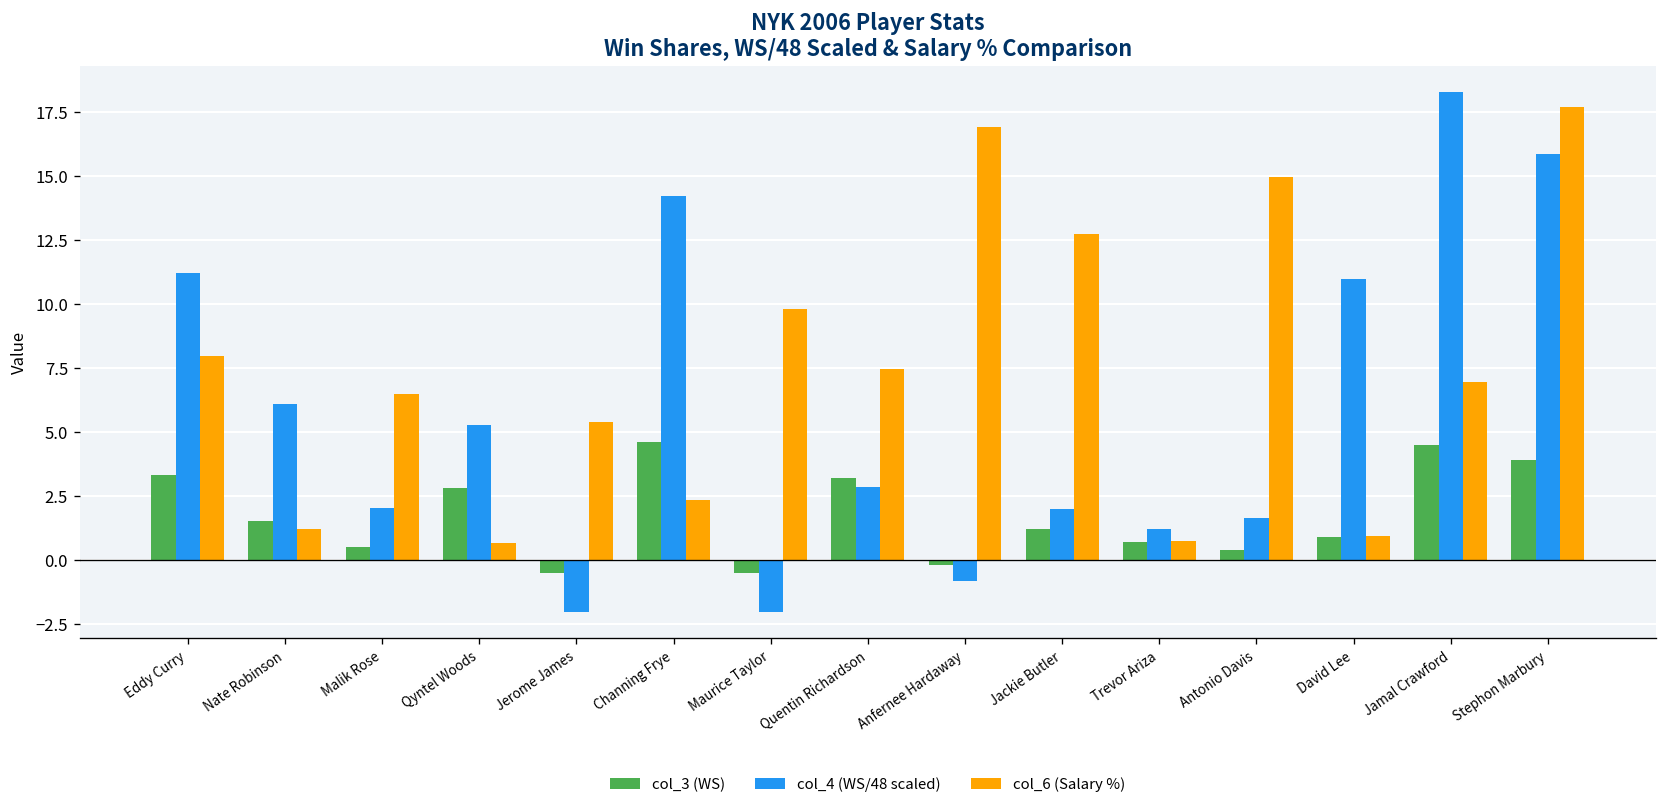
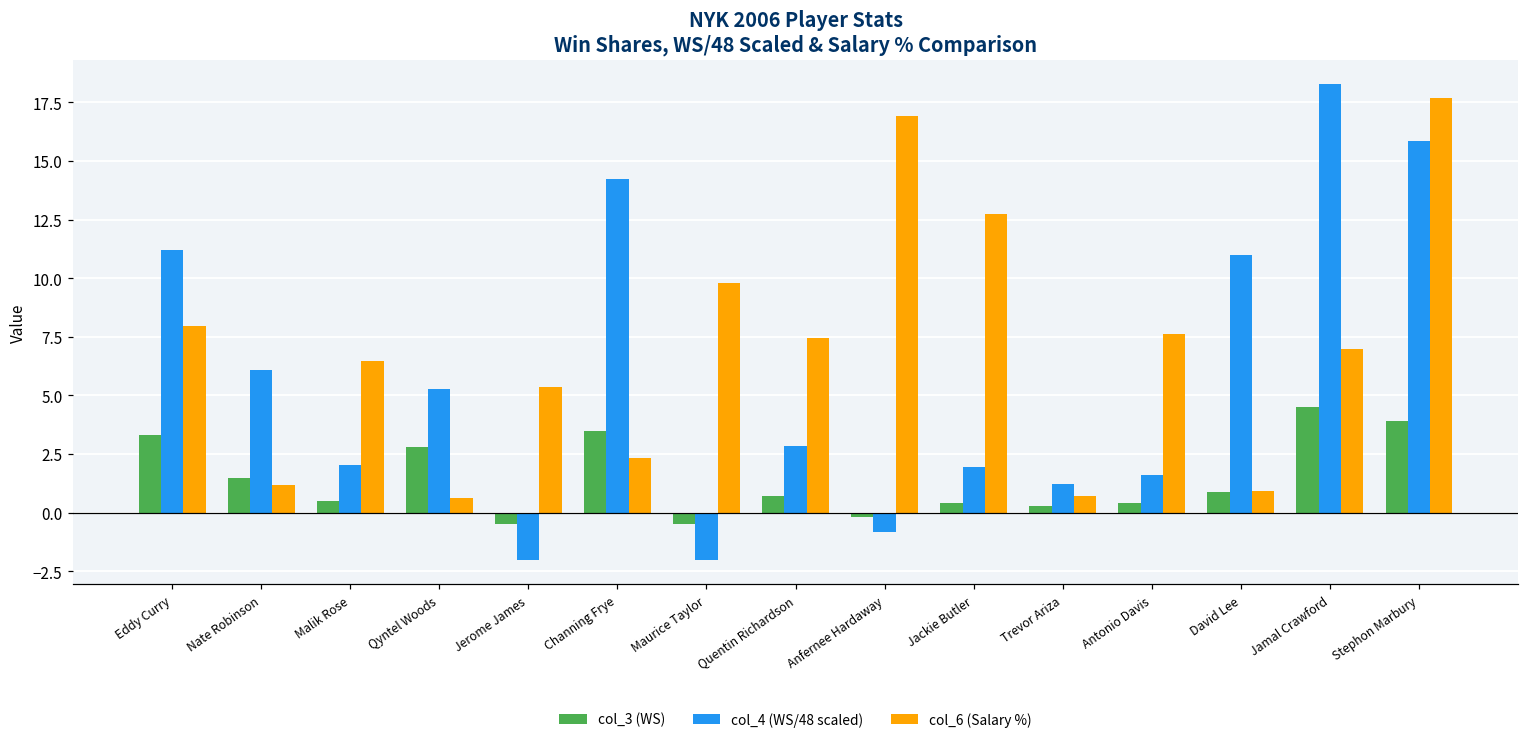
col_3 (WS), Channing Frye: 4.6 -> 3.5
col_3 (WS), Quentin Richardson: 3.2 -> 0.7
col_3 (WS), Jackie Butler: 1.2 -> 0.4
col_3 (WS), Trevor Ariza: 0.7 -> 0.3
col_6 (Salary %), Antonio Davis: 15.0 -> 7.6
